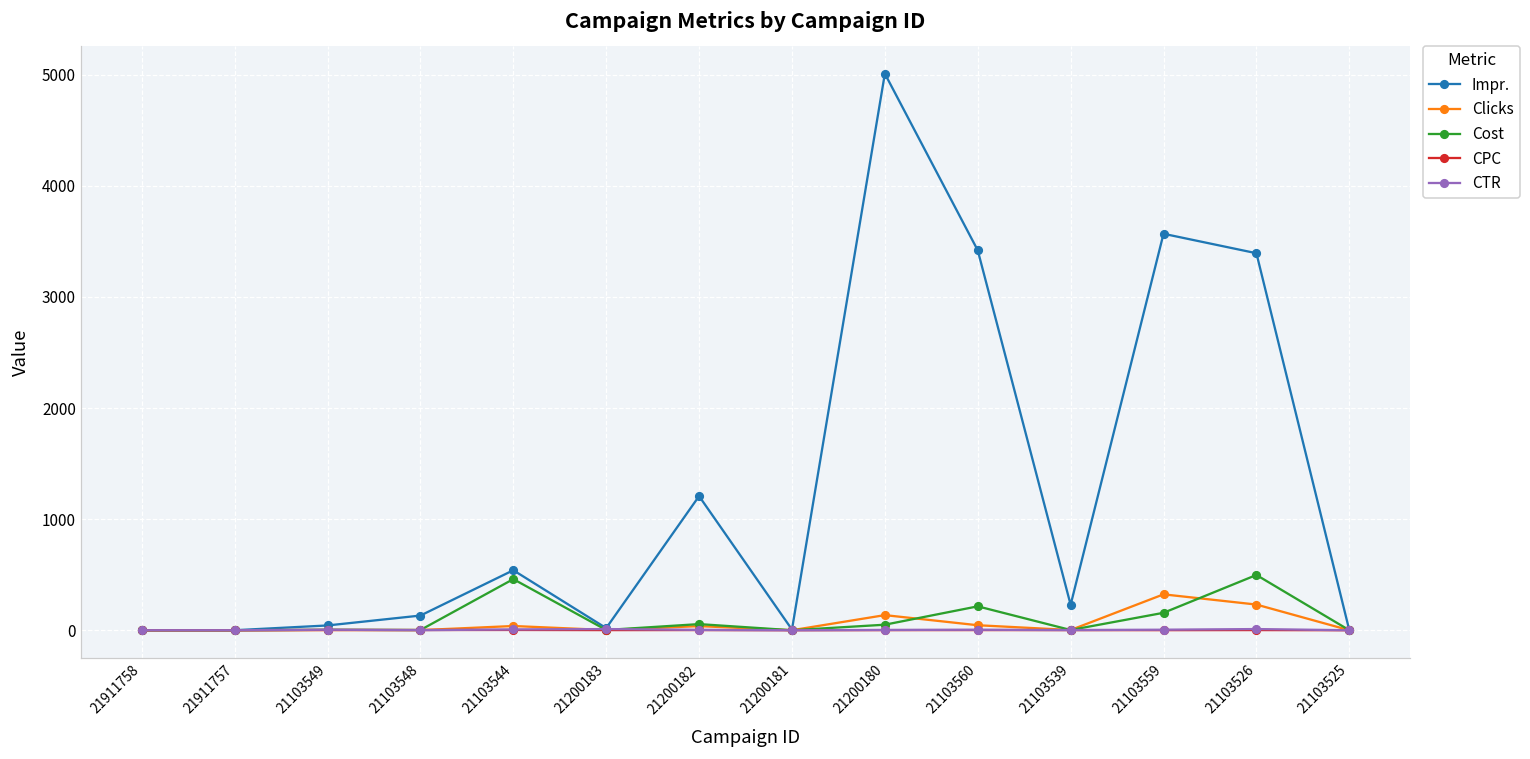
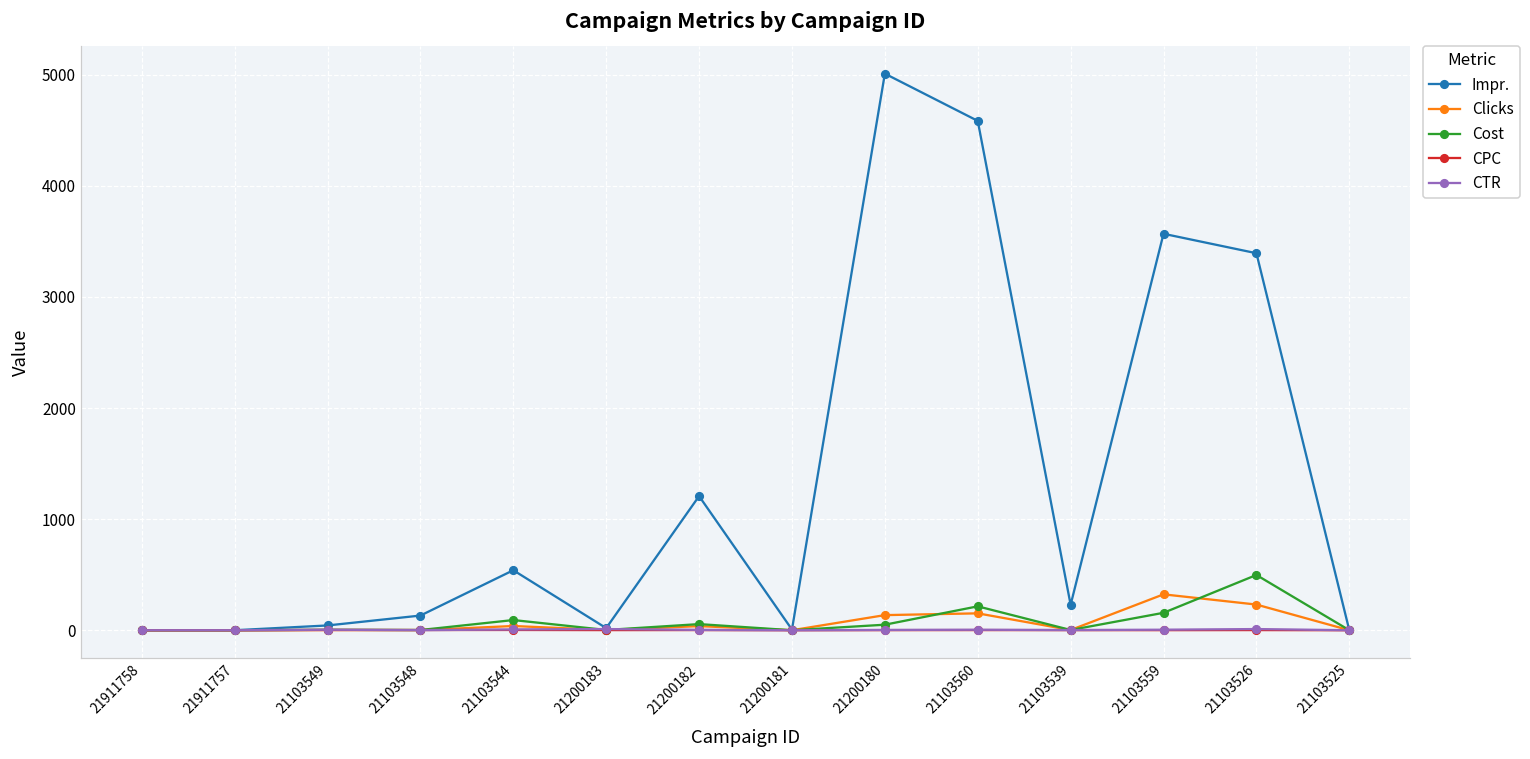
Cost, 21103544: 460 -> 90
Impr., 21103560: 3420 -> 4580
Clicks, 21103560: 50 -> 150
